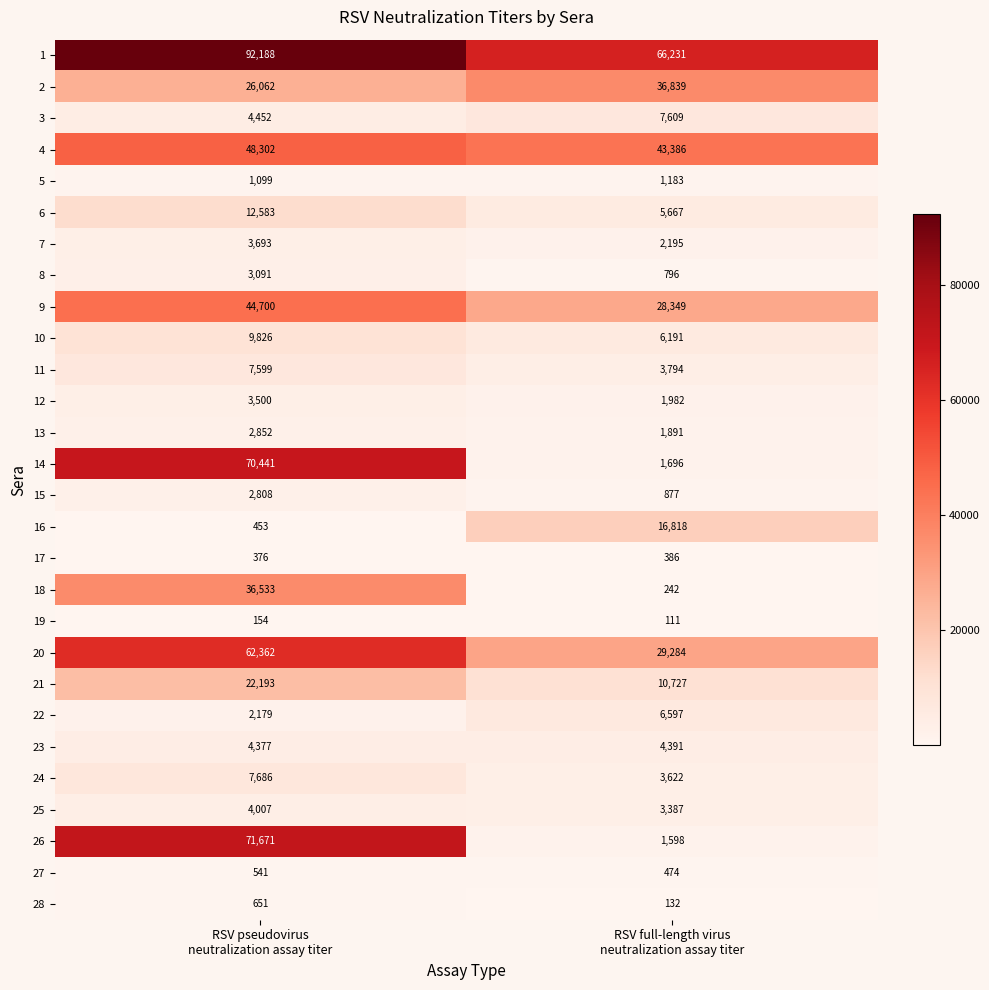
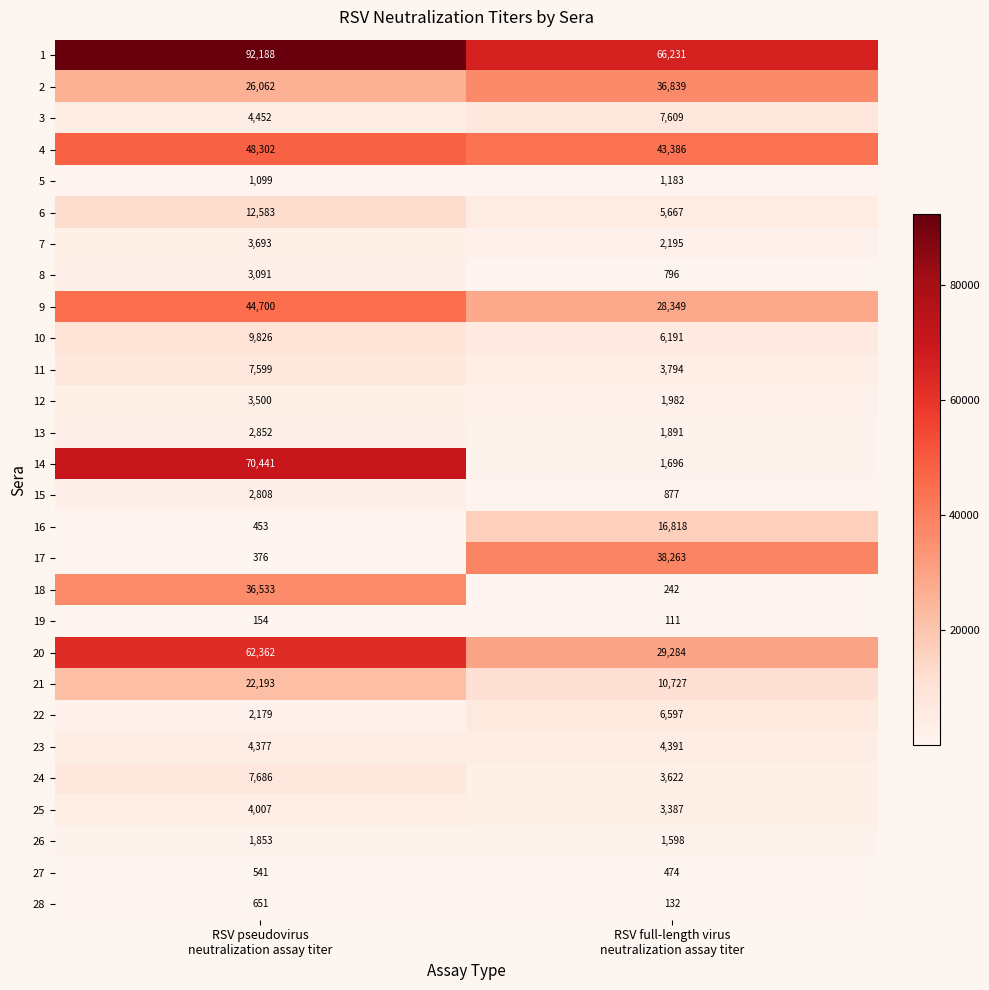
17, RSV full-length virus neutralization assay titer: 386 -> 38,263
26, RSV pseudovirus neutralization assay titer: 71,671 -> 1,853
